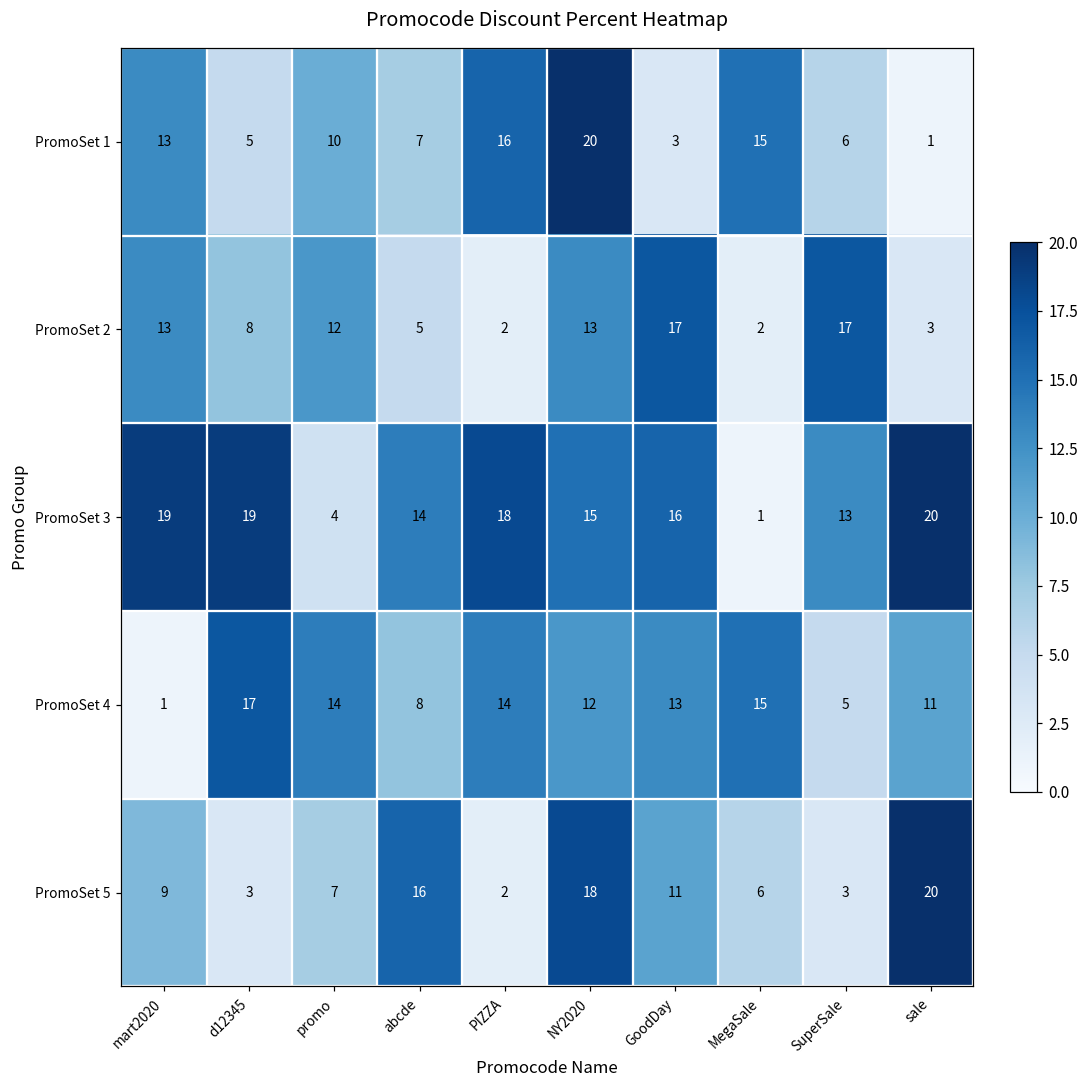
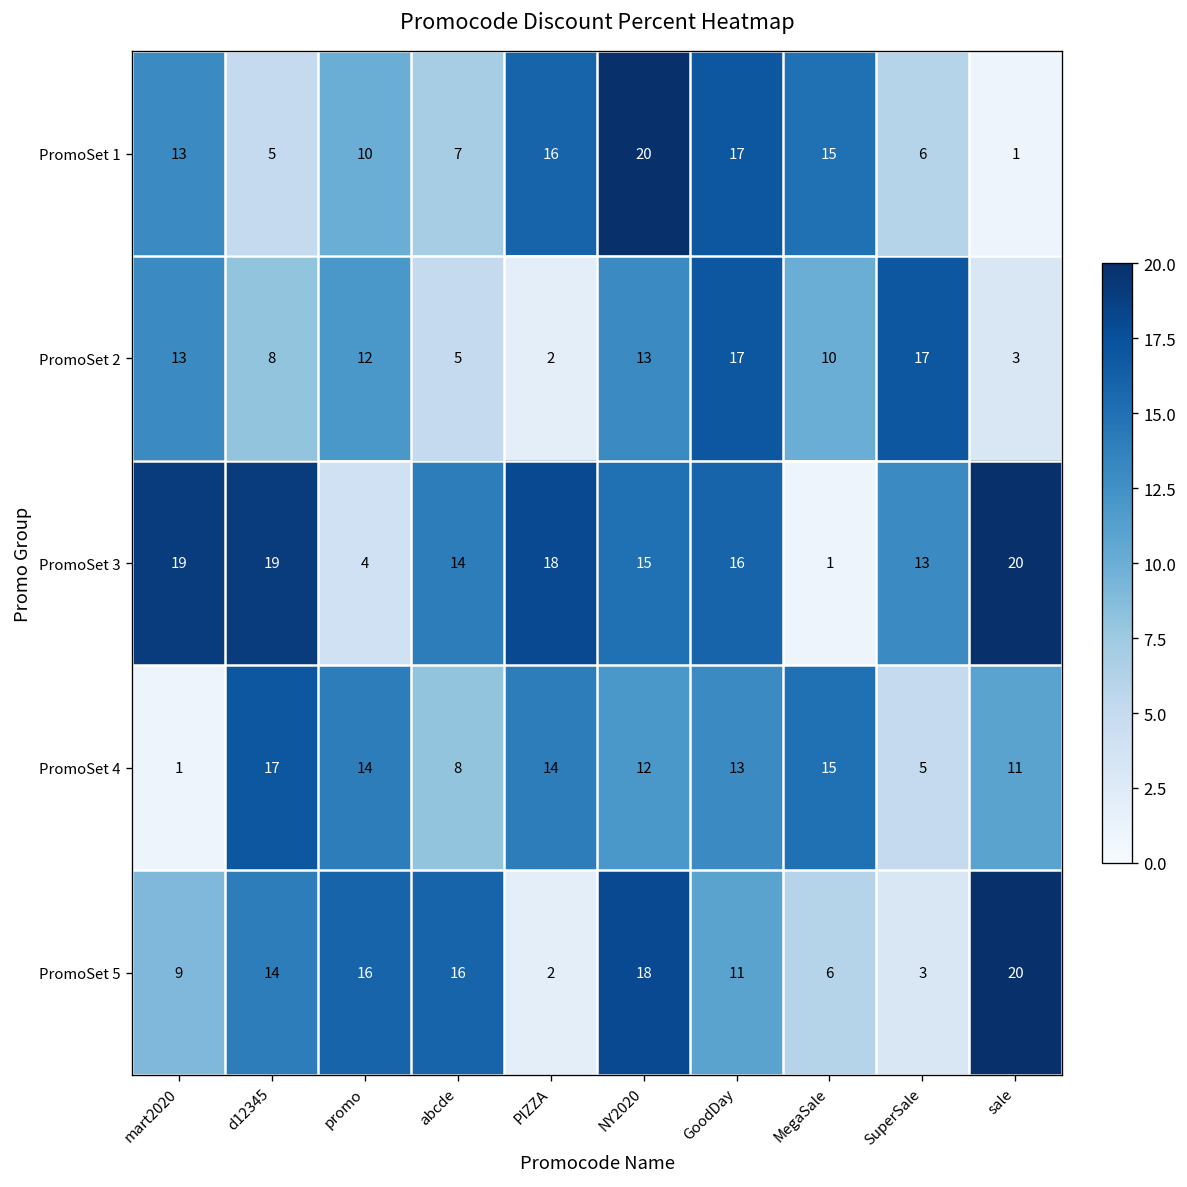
PromoSet 1, GoodDay: 3 -> 17
PromoSet 2, MegaSale: 2 -> 10
PromoSet 5, d12345: 3 -> 14
PromoSet 5, promo: 7 -> 16
